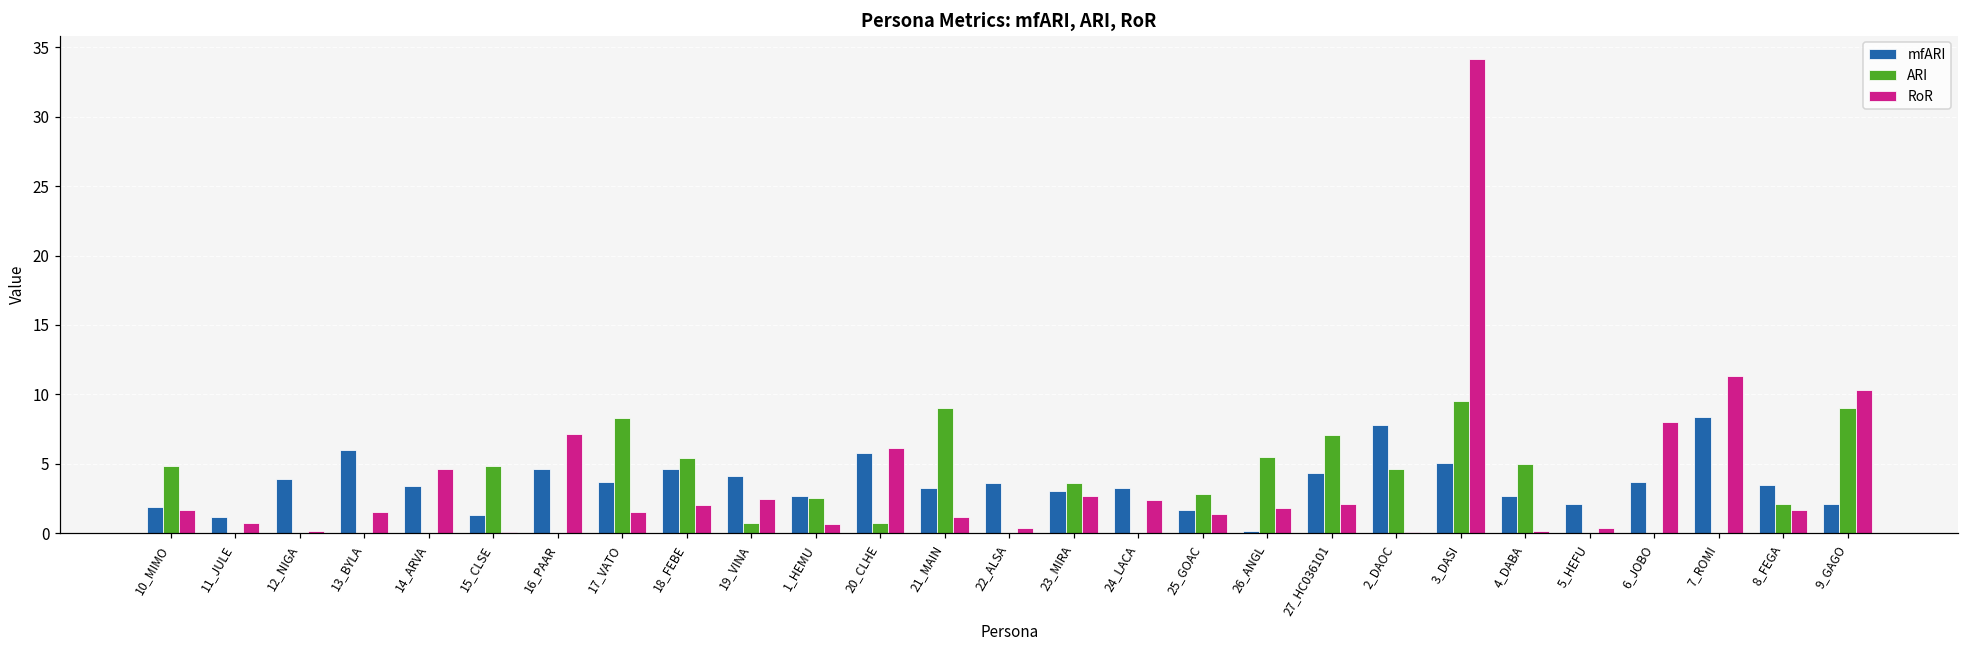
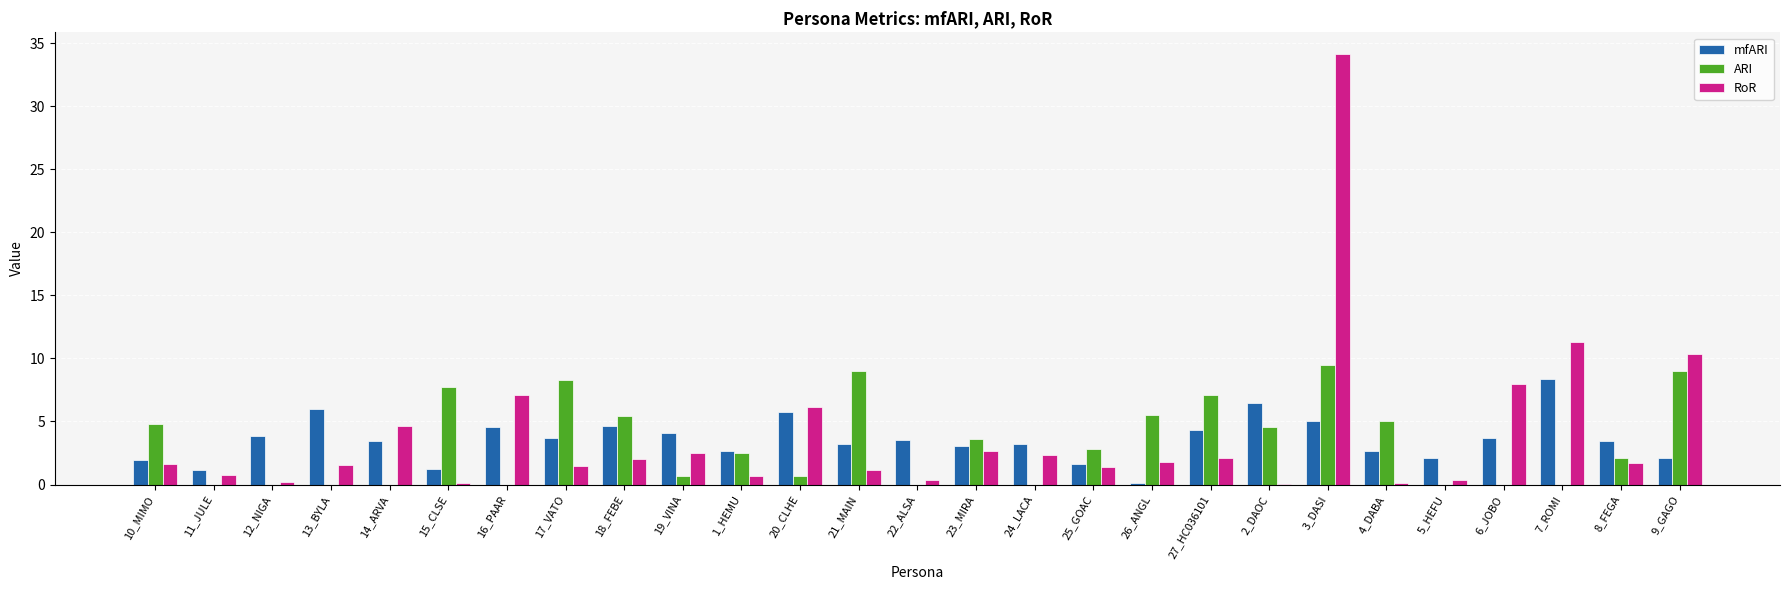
ARI, 15_CLSE: 4.8 -> 7.7
mfARI, 2_DAOC: 7.8 -> 6.5
